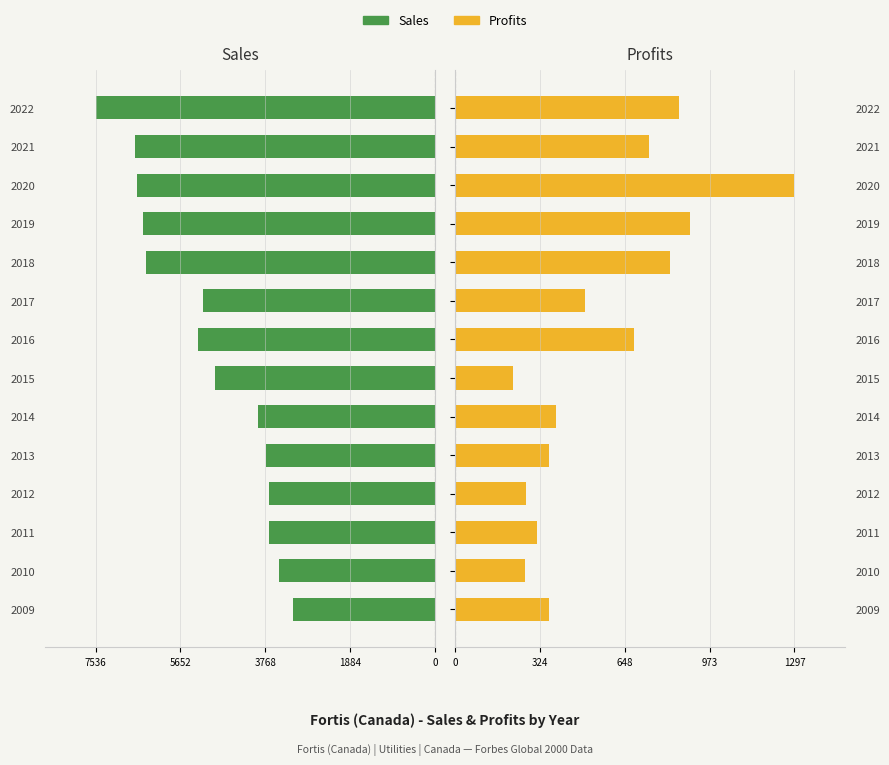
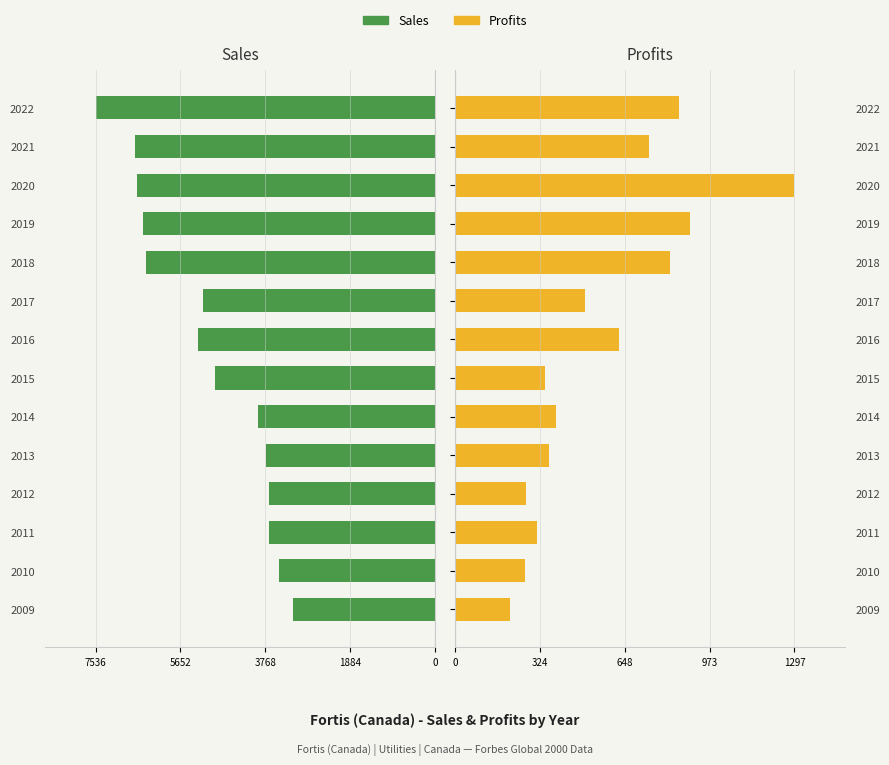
Profits, 2016: 680 -> 630
Profits, 2015: 220 -> 340
Profits, 2009: 360 -> 210
